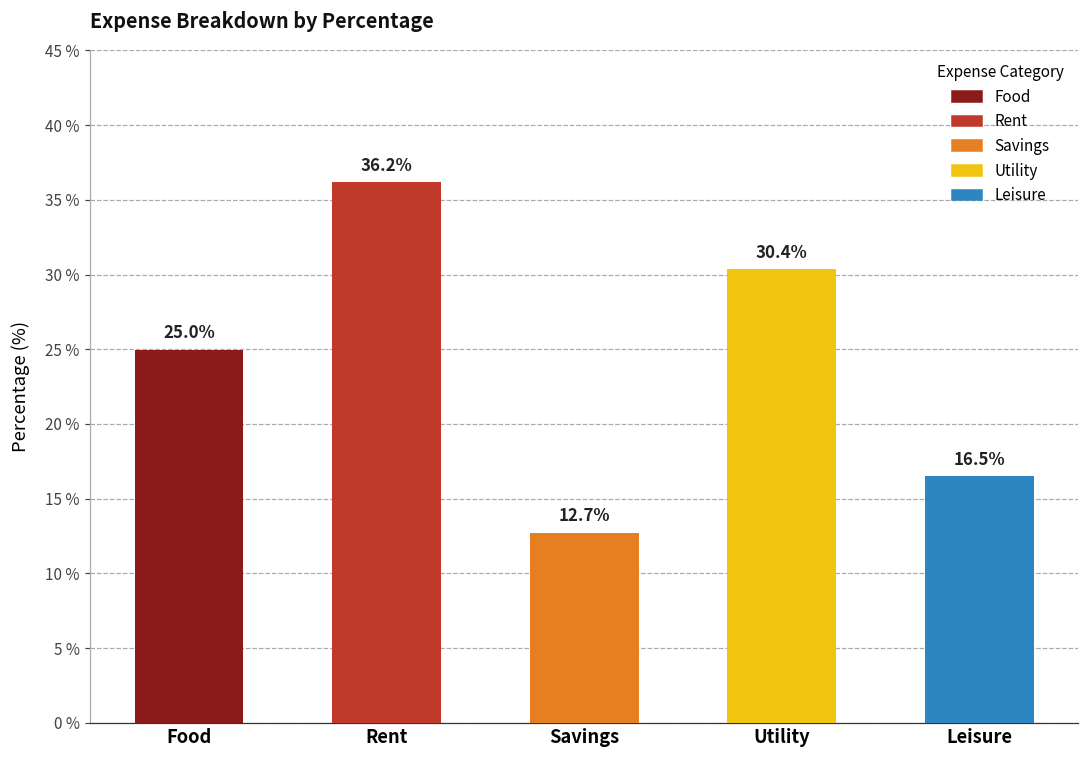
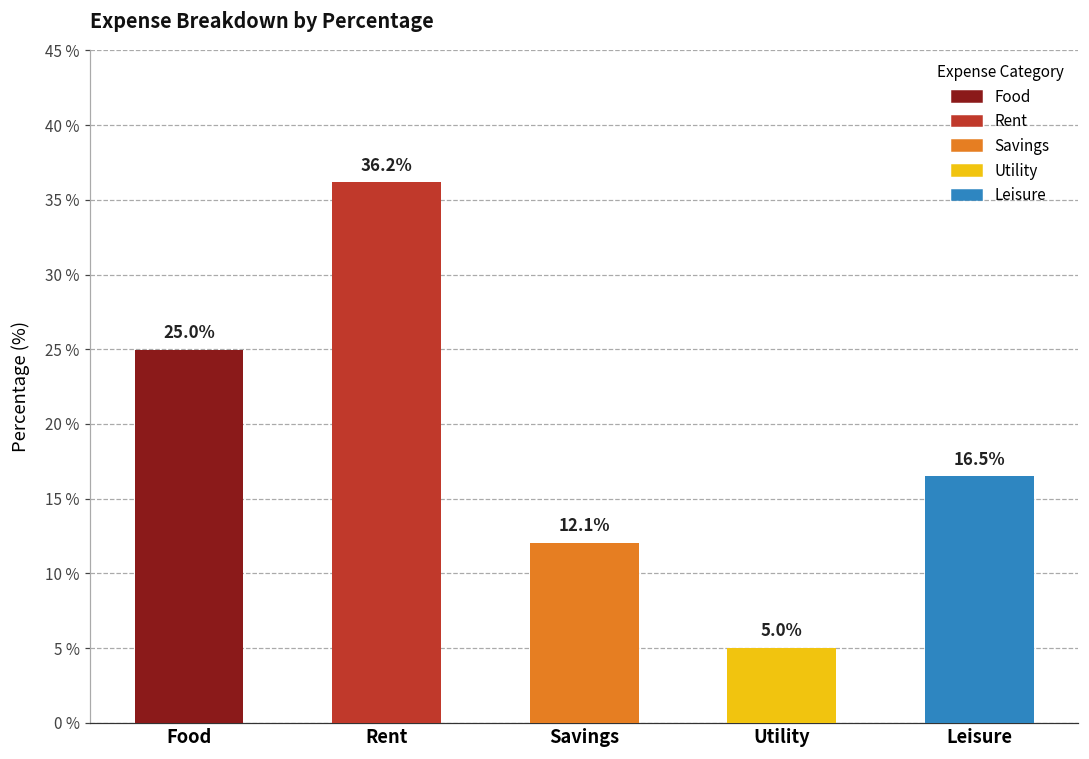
Savings: 12.7% -> 12.1%
Utility: 30.4% -> 5.0%
